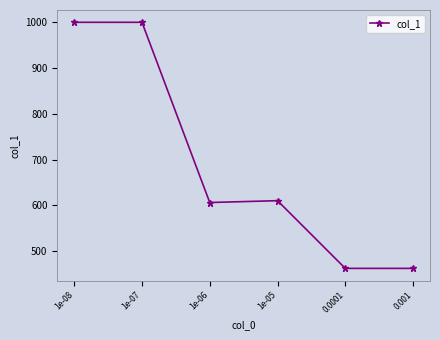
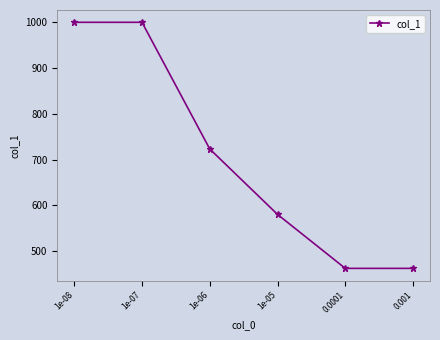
1e-06: 610 -> 720
1e-05: 610 -> 580
